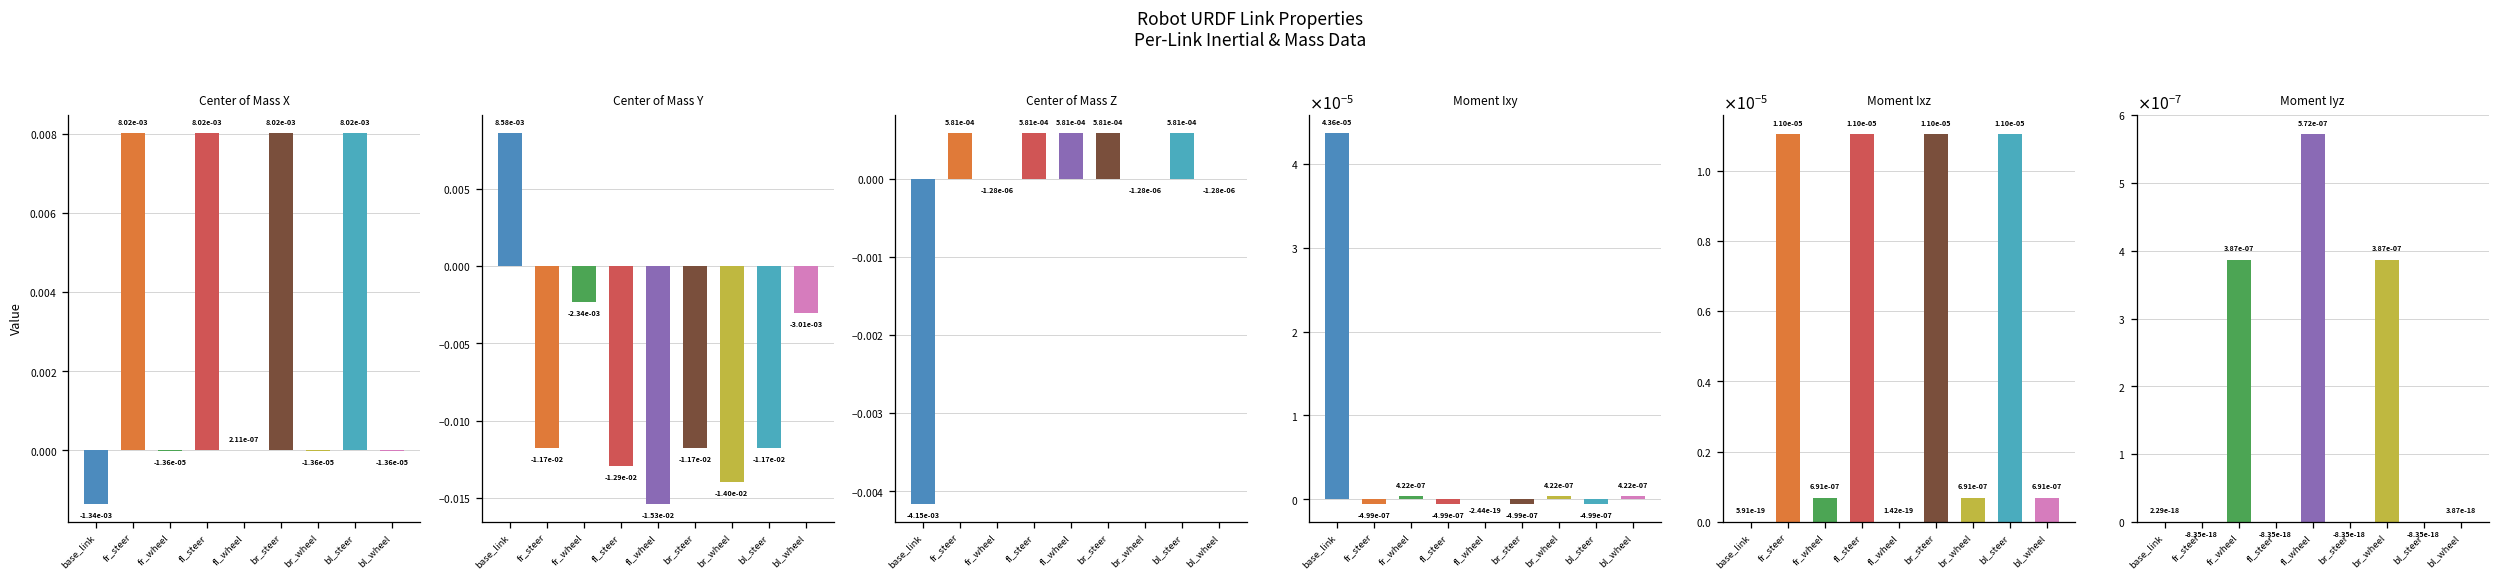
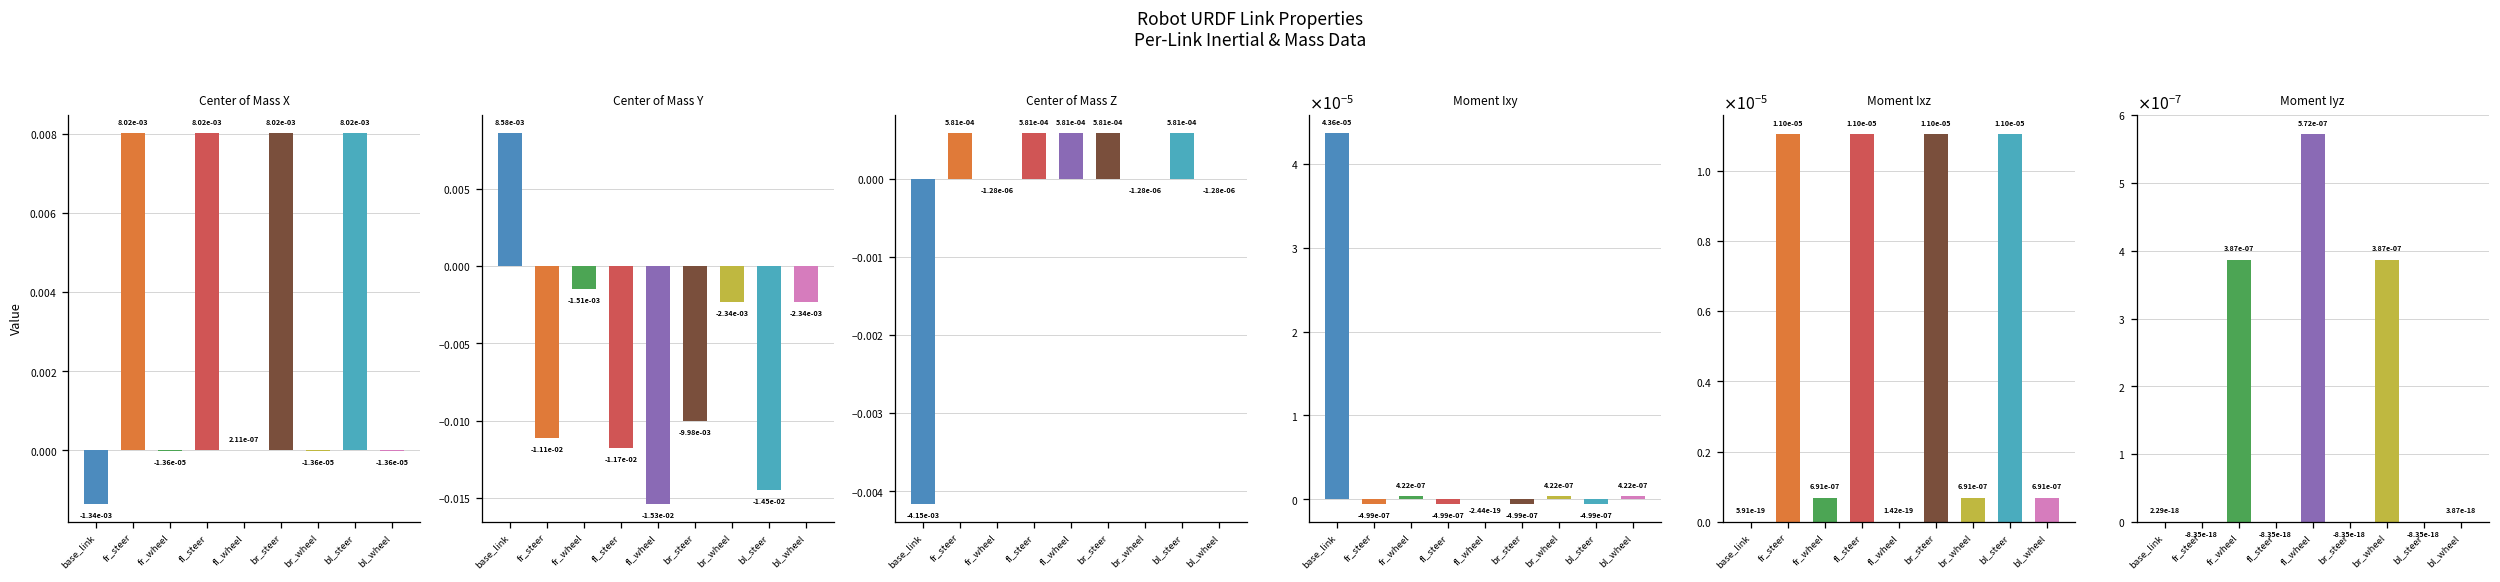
Center of Mass Y, fr_steer: -1.17e-02 -> -1.11e-02
Center of Mass Y, fr_wheel: -2.34e-03 -> -1.51e-03
Center of Mass Y, fl_steer: -1.29e-02 -> -1.17e-02
Center of Mass Y, br_steer: -1.17e-02 -> -9.98e-03
Center of Mass Y, br_wheel: -1.40e-02 -> -2.34e-03
Center of Mass Y, bl_steer: -1.17e-02 -> -1.45e-02
Center of Mass Y, bl_wheel: -3.01e-03 -> -2.34e-03
